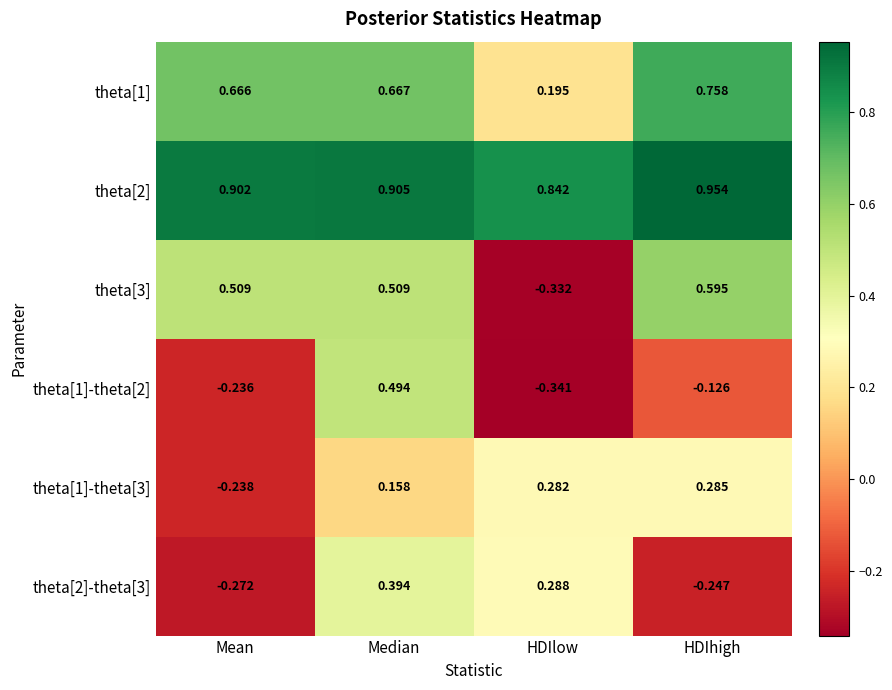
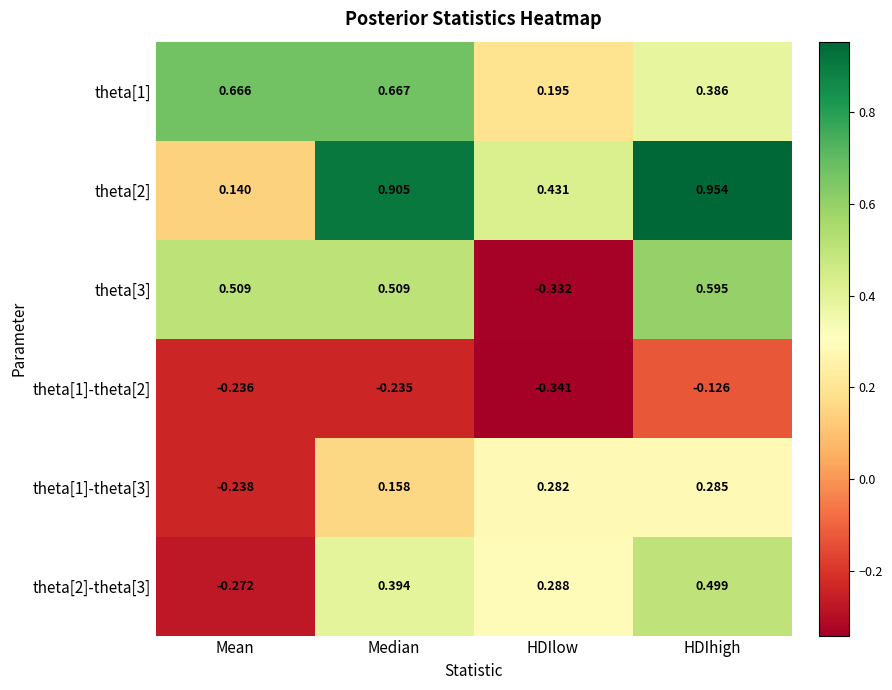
theta[1], HDIhigh: 0.758 -> 0.386
theta[2], Mean: 0.902 -> 0.140
theta[2], HDIlow: 0.842 -> 0.431
theta[1]-theta[2], Median: 0.494 -> -0.235
theta[2]-theta[3], HDIhigh: -0.247 -> 0.499
